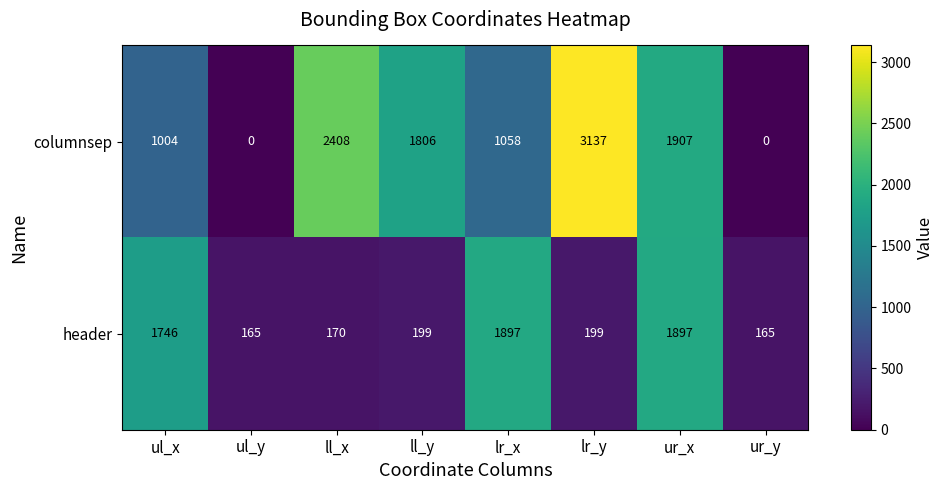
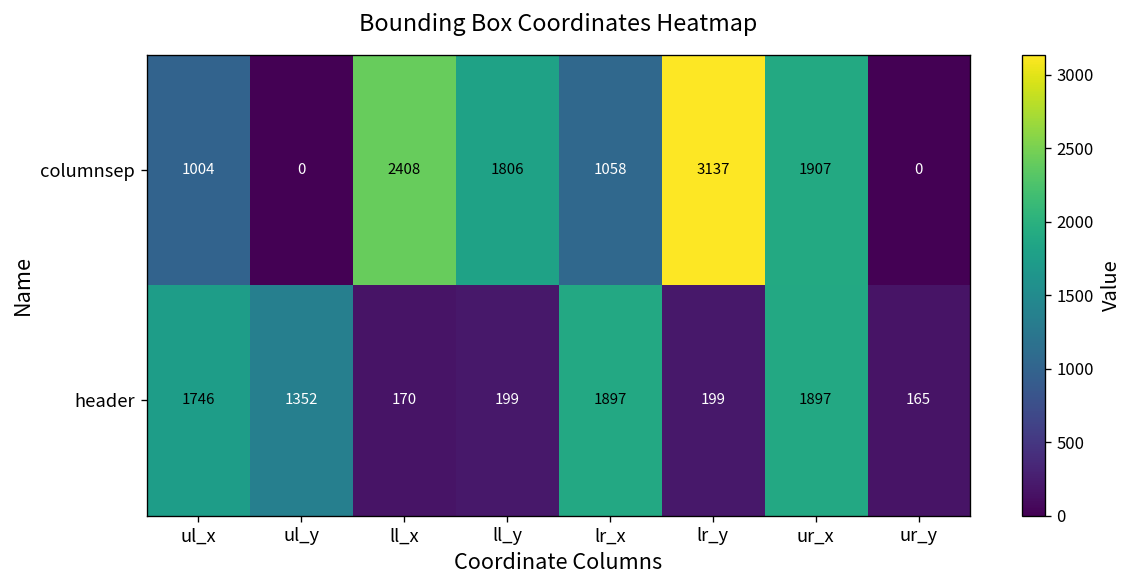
header, ul_y: 165 -> 1352
